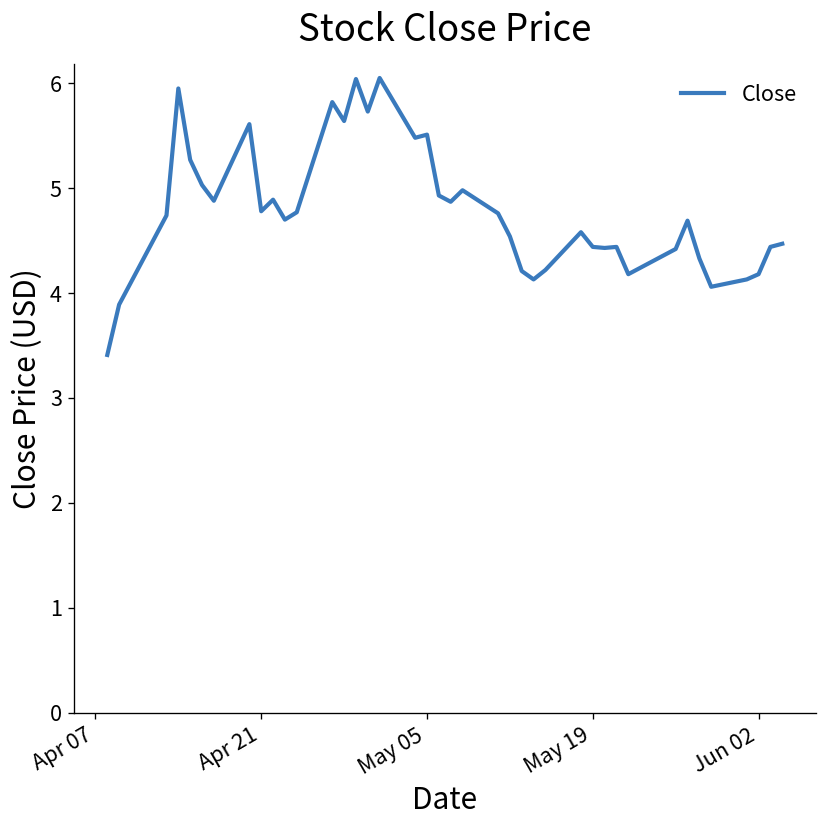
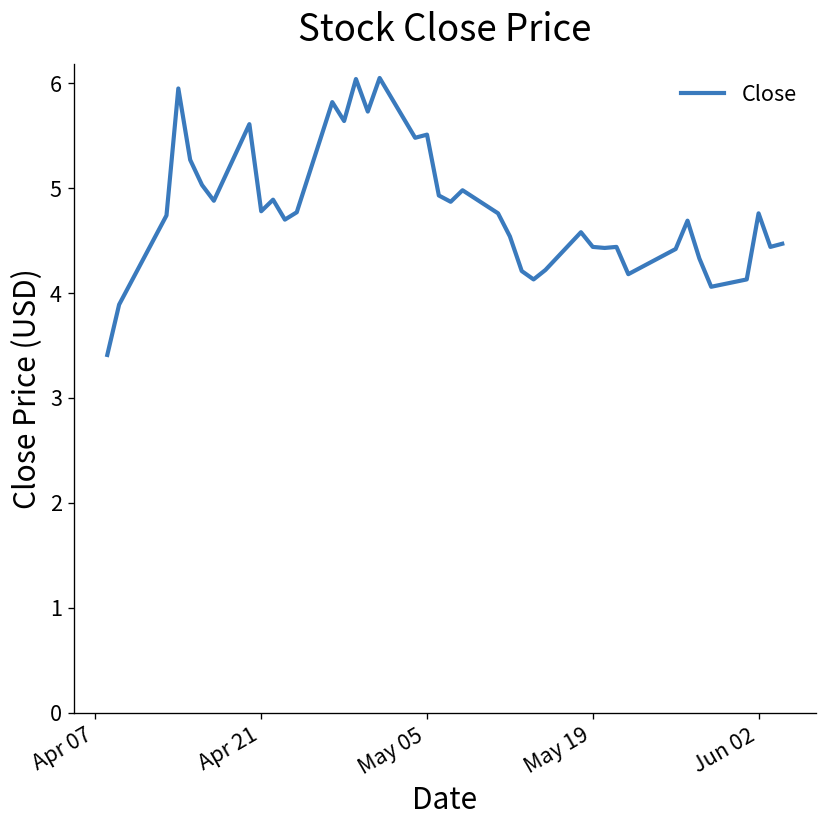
Jun 02: 4.2 -> 4.8
